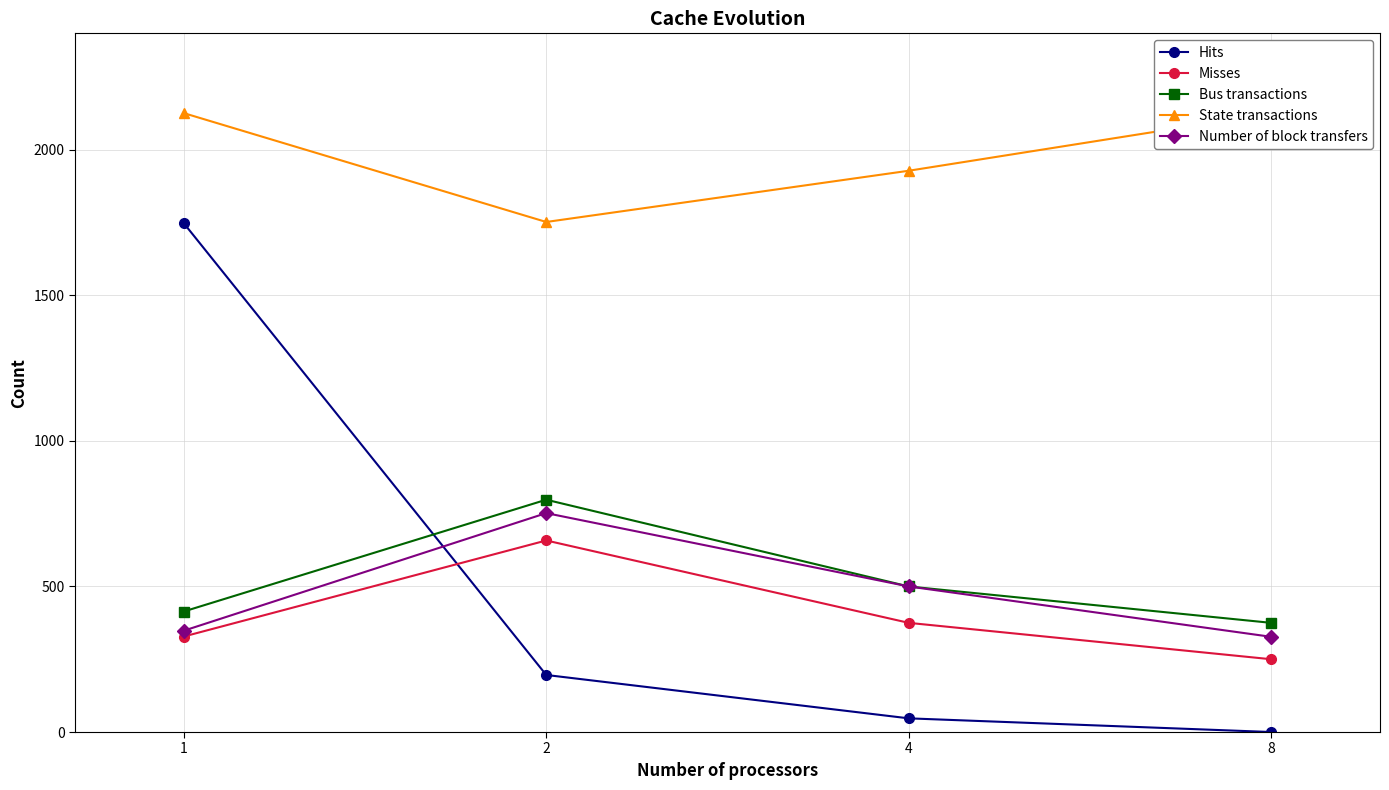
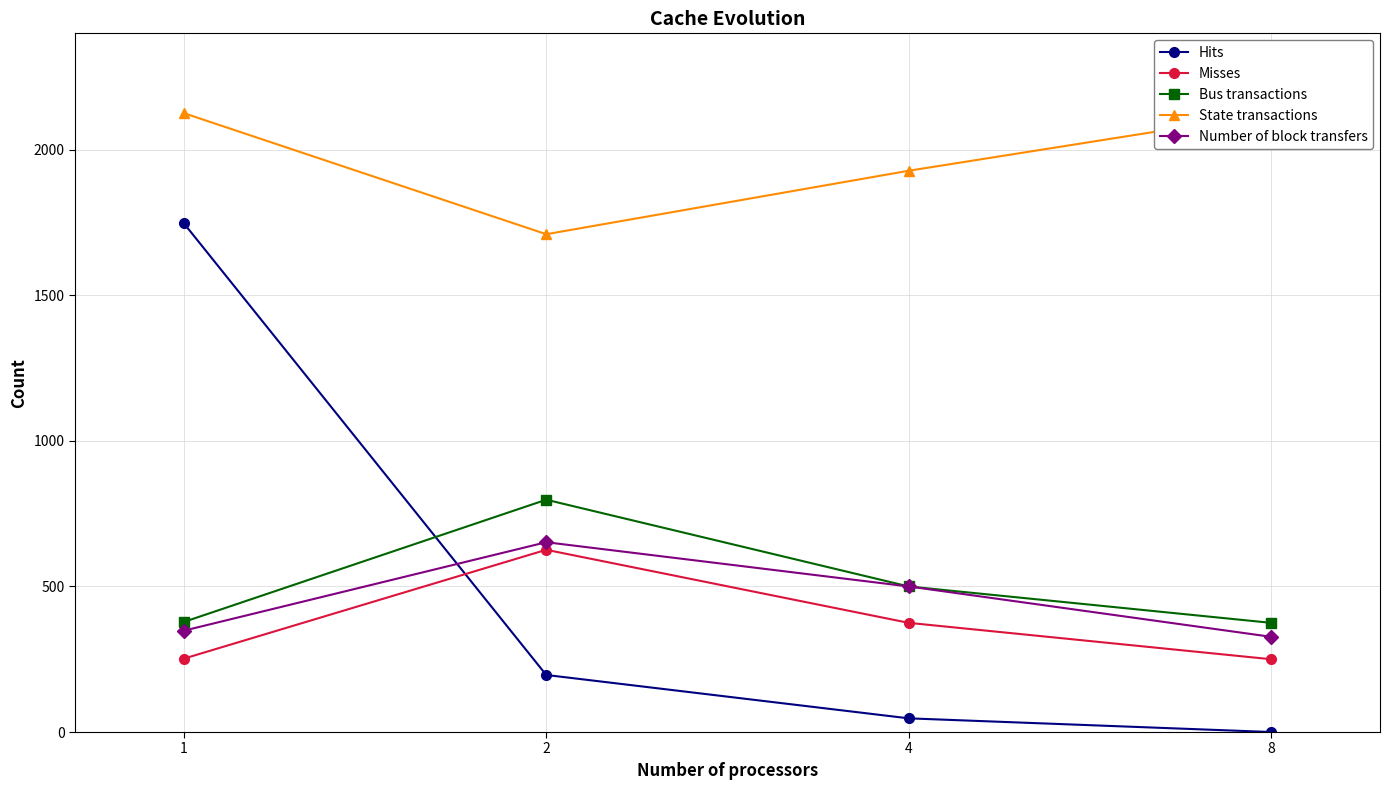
Misses, 1: 330 -> 250
Bus transactions, 1: 410 -> 380
Misses, 2: 660 -> 630
State transactions, 2: 1750 -> 1710
Number of block transfers, 2: 750 -> 650
